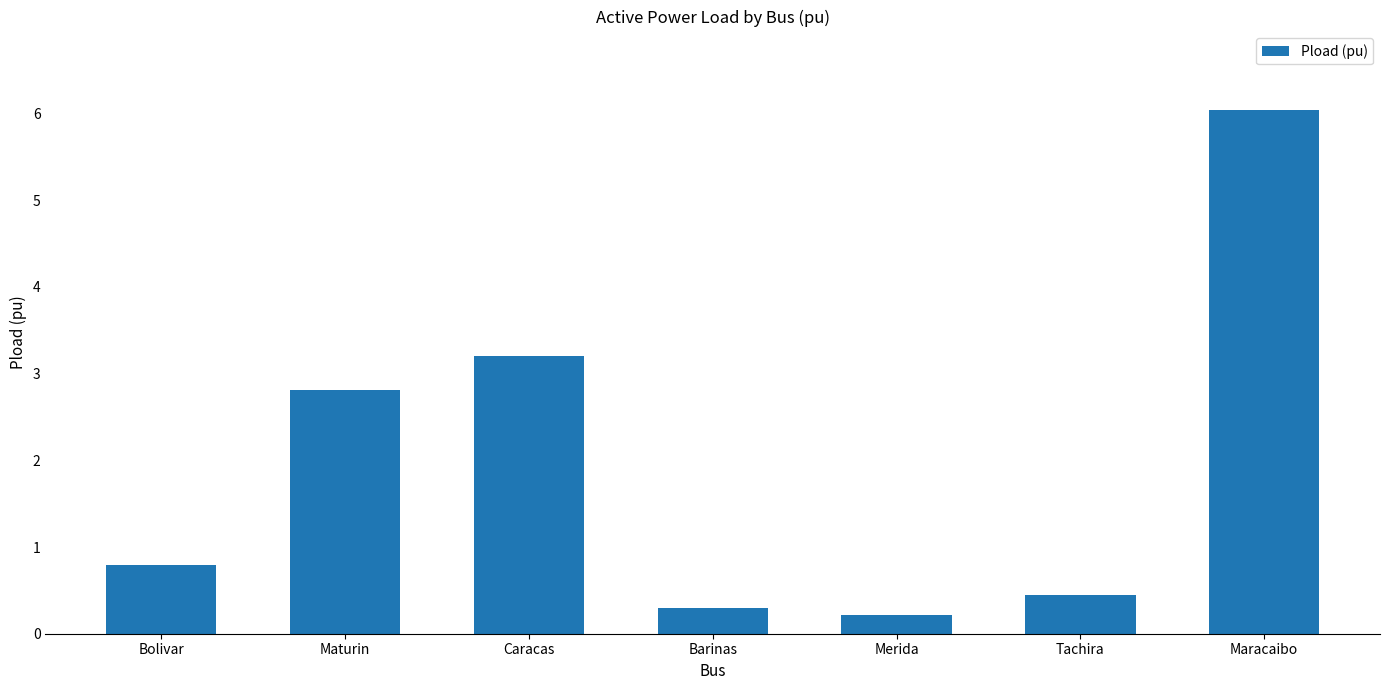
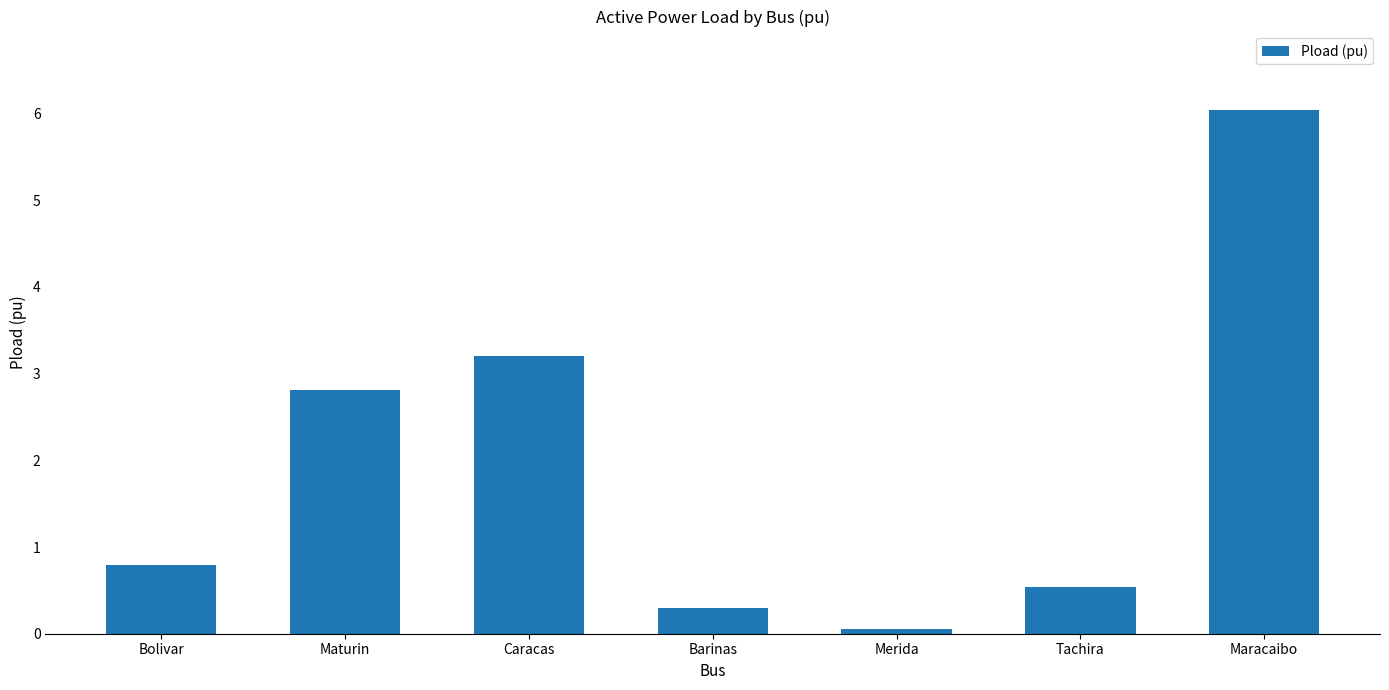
Merida: 0.2 -> 0.1
Tachira: 0.4 -> 0.5
